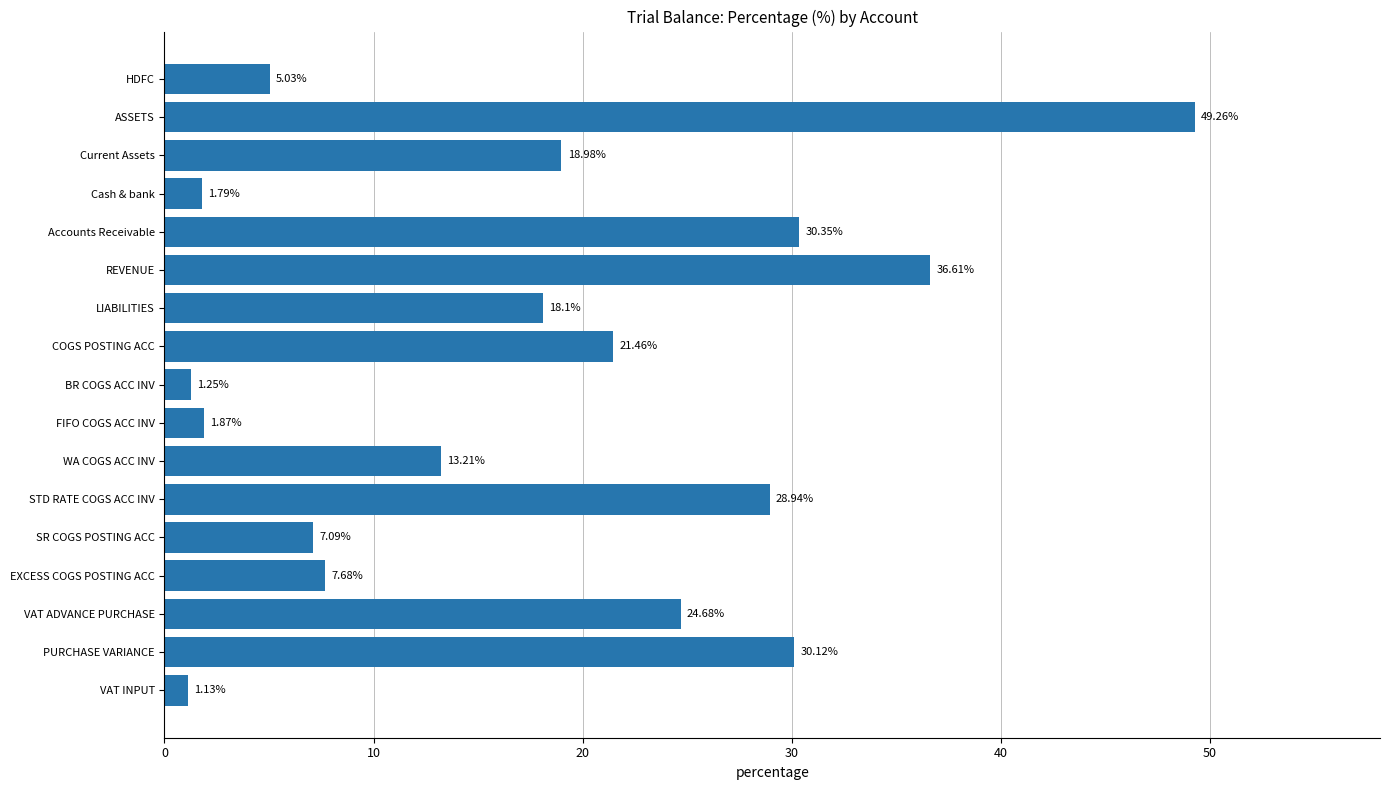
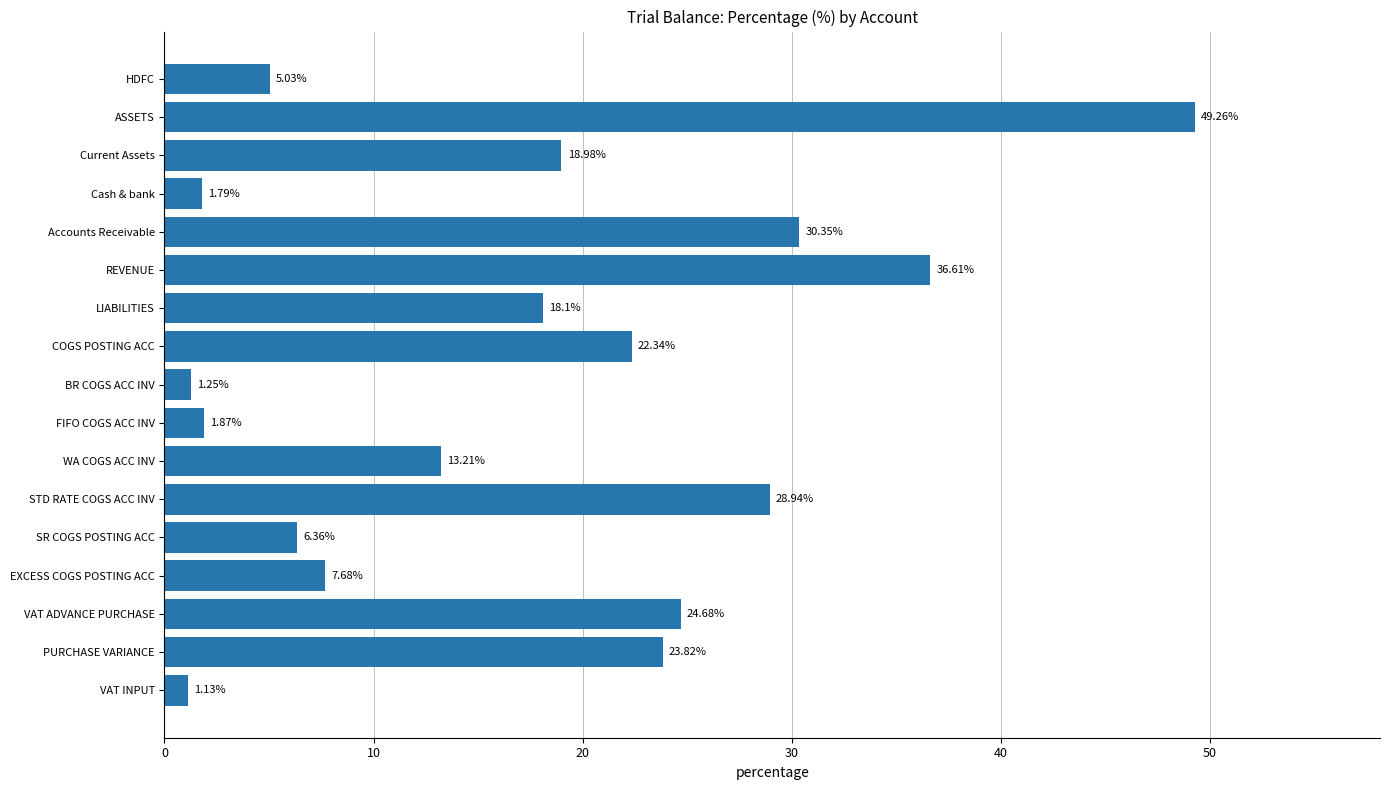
COGS POSTING ACC: 21.46% -> 22.34%
SR COGS POSTING ACC: 7.09% -> 6.36%
PURCHASE VARIANCE: 30.12% -> 23.82%
